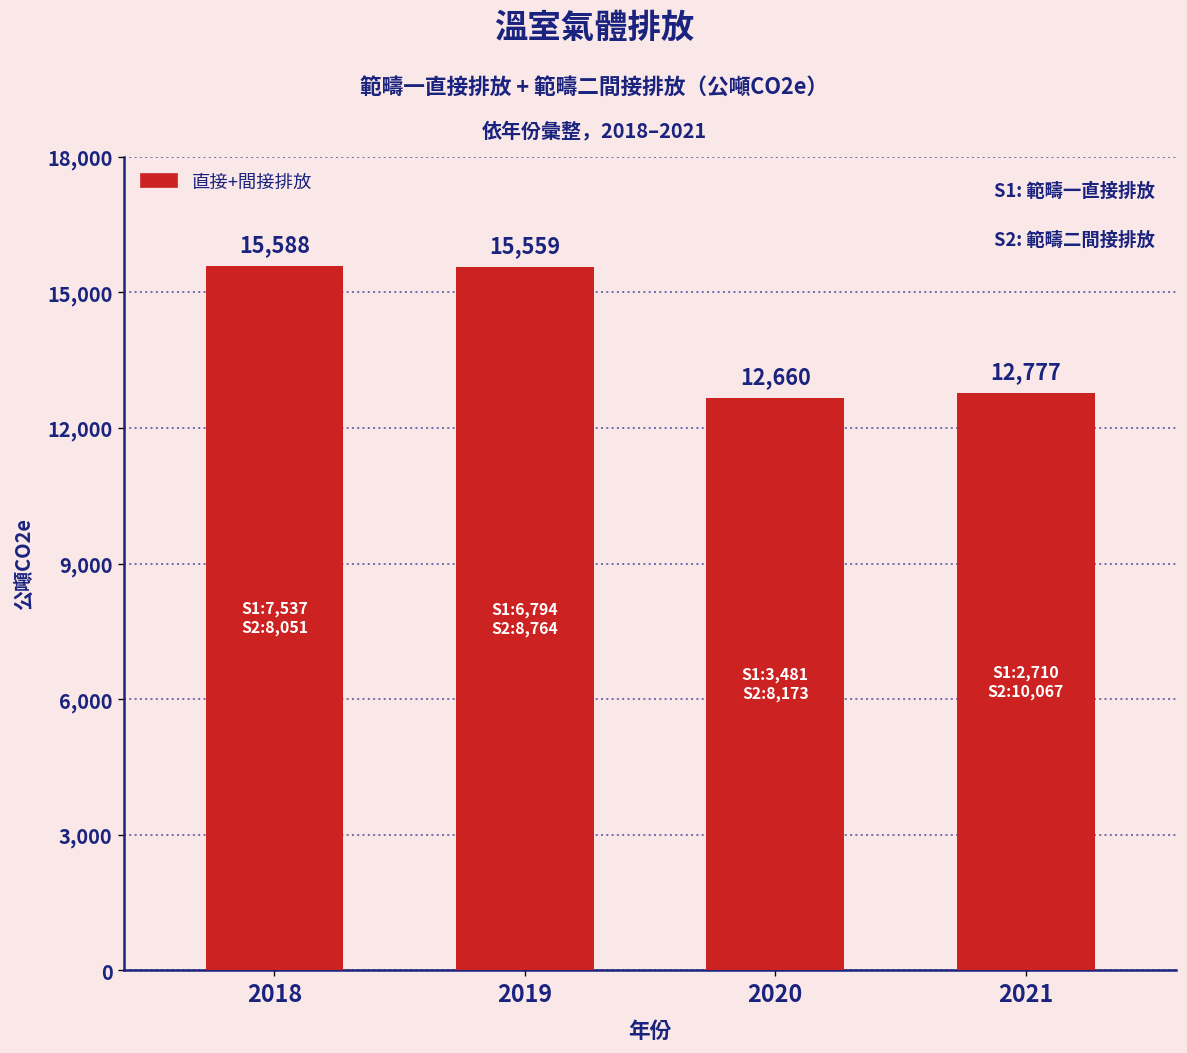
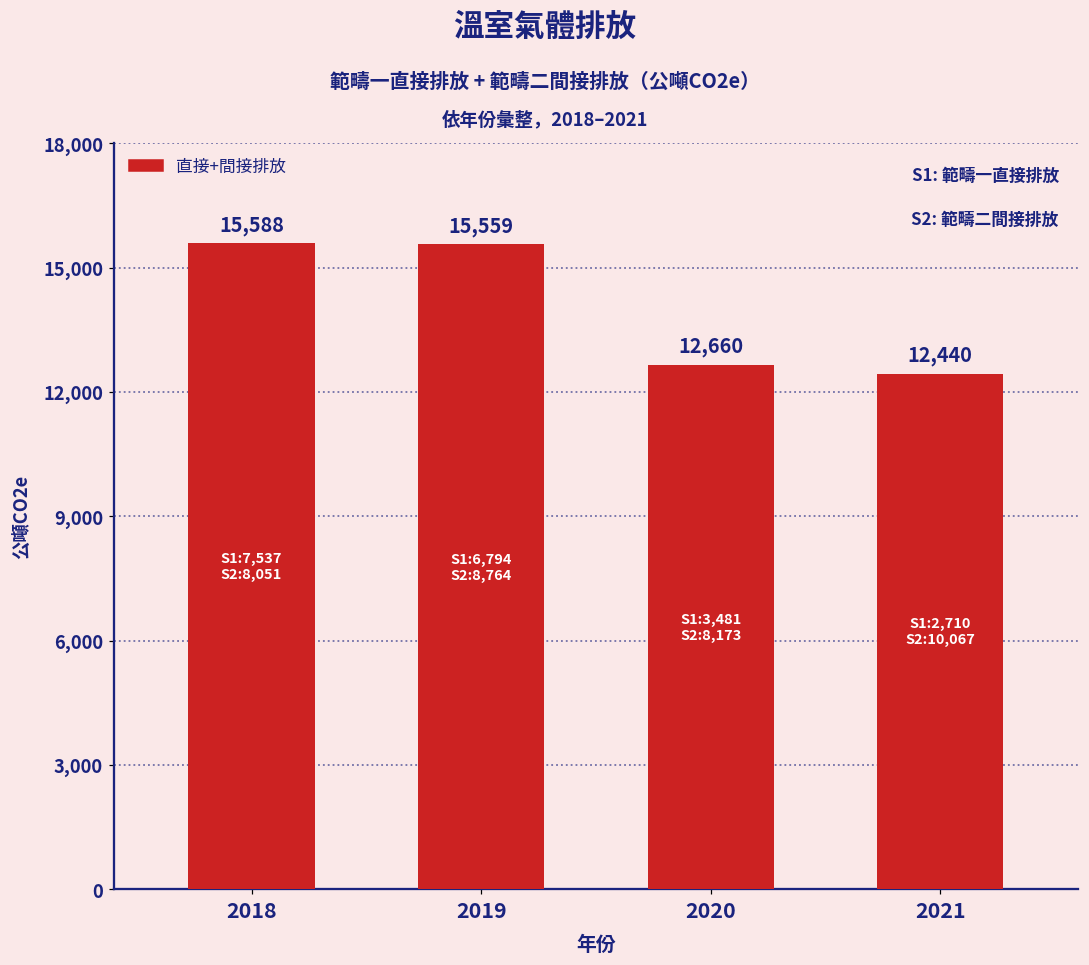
2021: 12,777 -> 12,440
